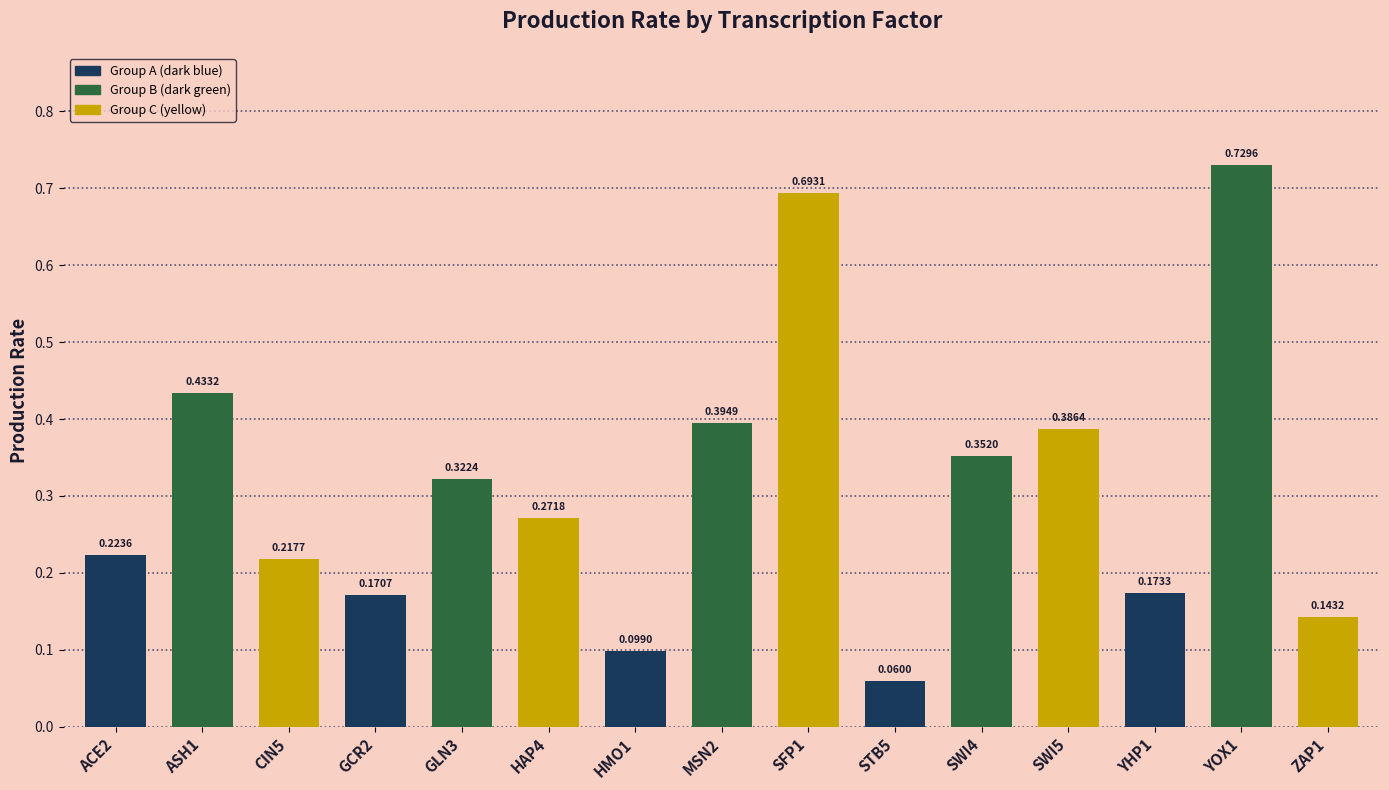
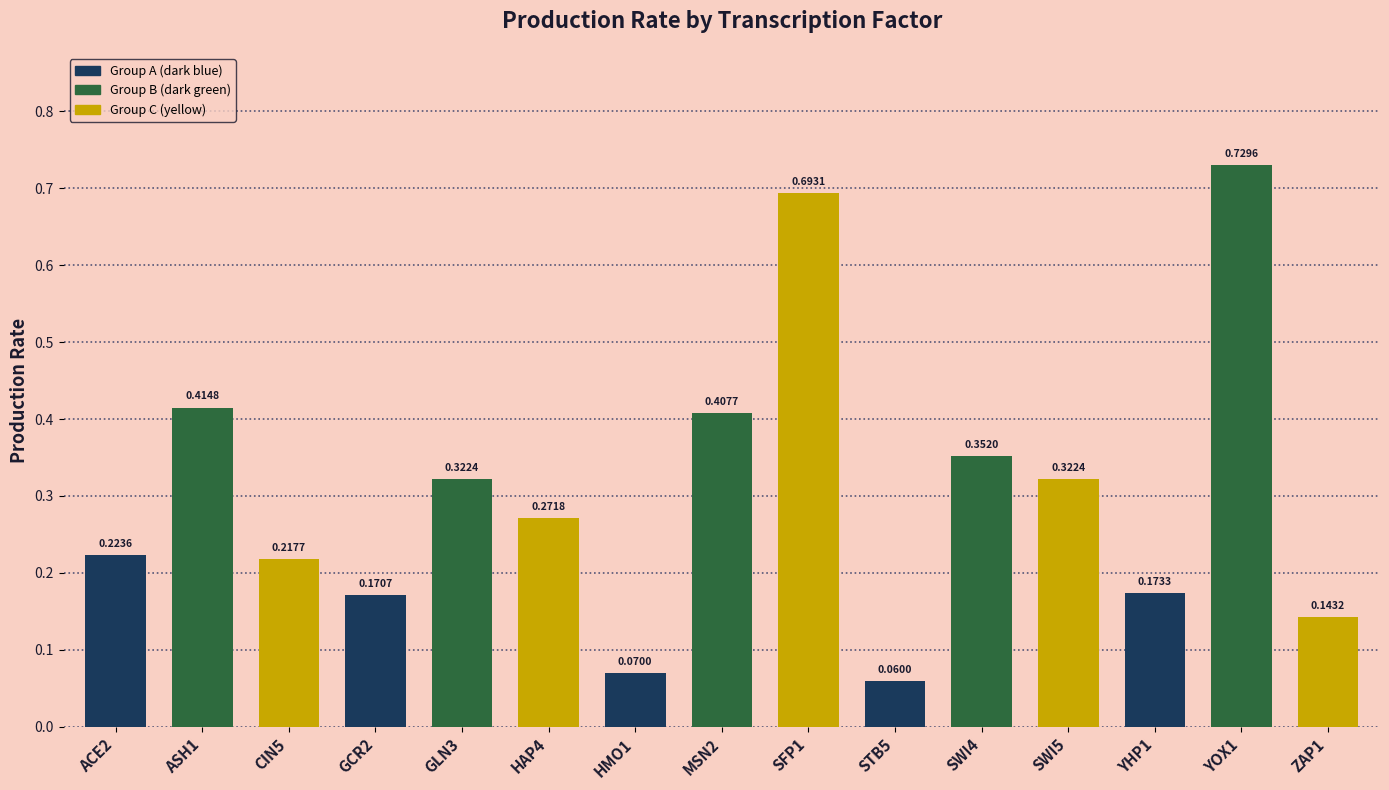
ASH1: 0.4332 -> 0.4148
HMO1: 0.0990 -> 0.0700
MSN2: 0.3949 -> 0.4077
SWI5: 0.3864 -> 0.3224
